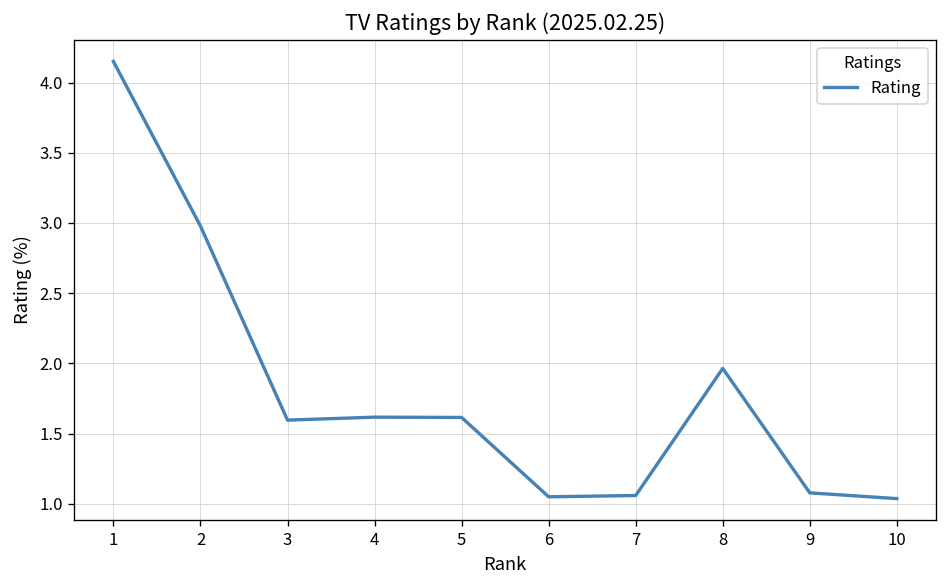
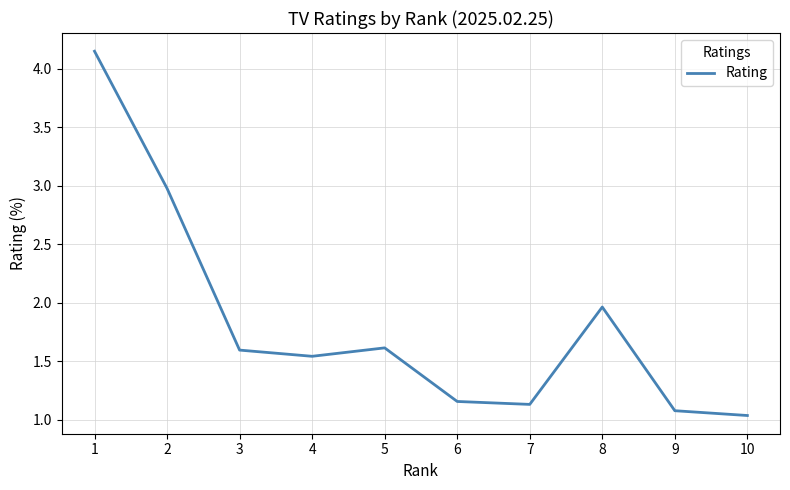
4: 1.62 -> 1.54
6: 1.05 -> 1.16
7: 1.06 -> 1.13
